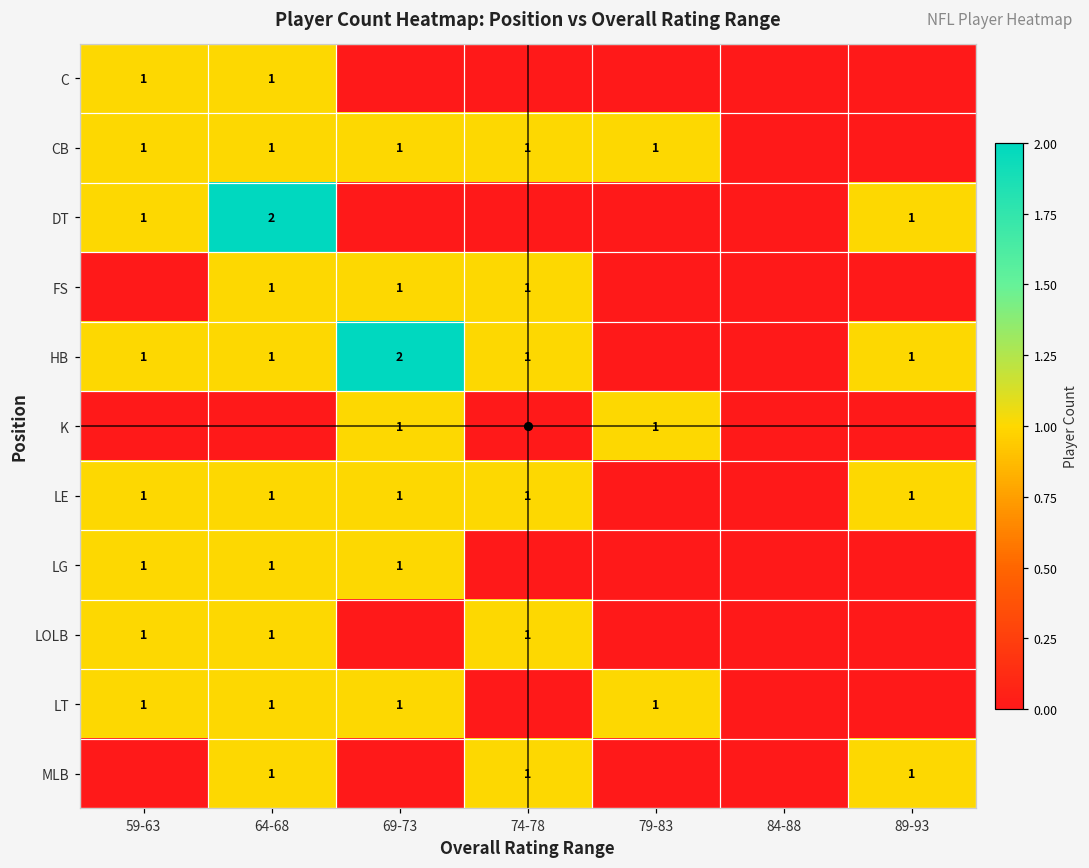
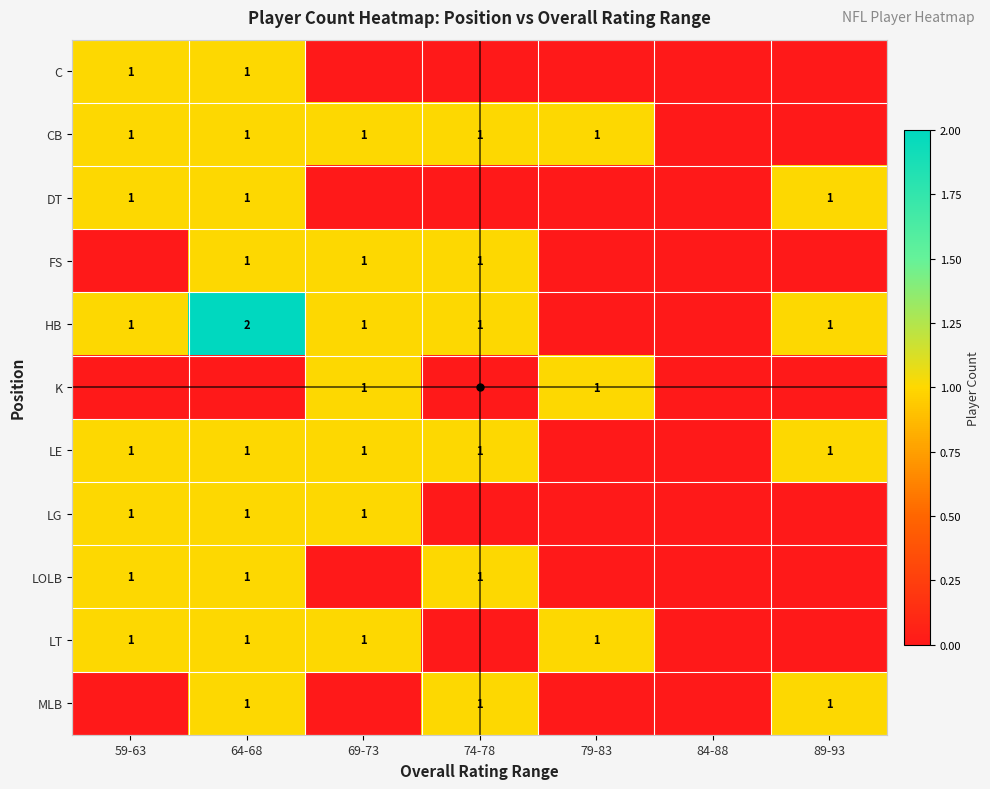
DT, 64-68: 2 -> 1
HB, 64-68: 1 -> 2
HB, 69-73: 2 -> 1
